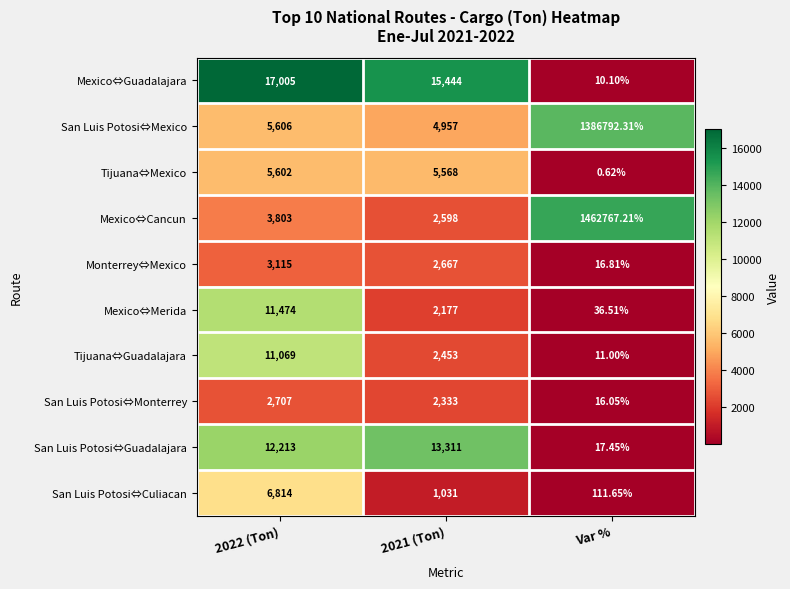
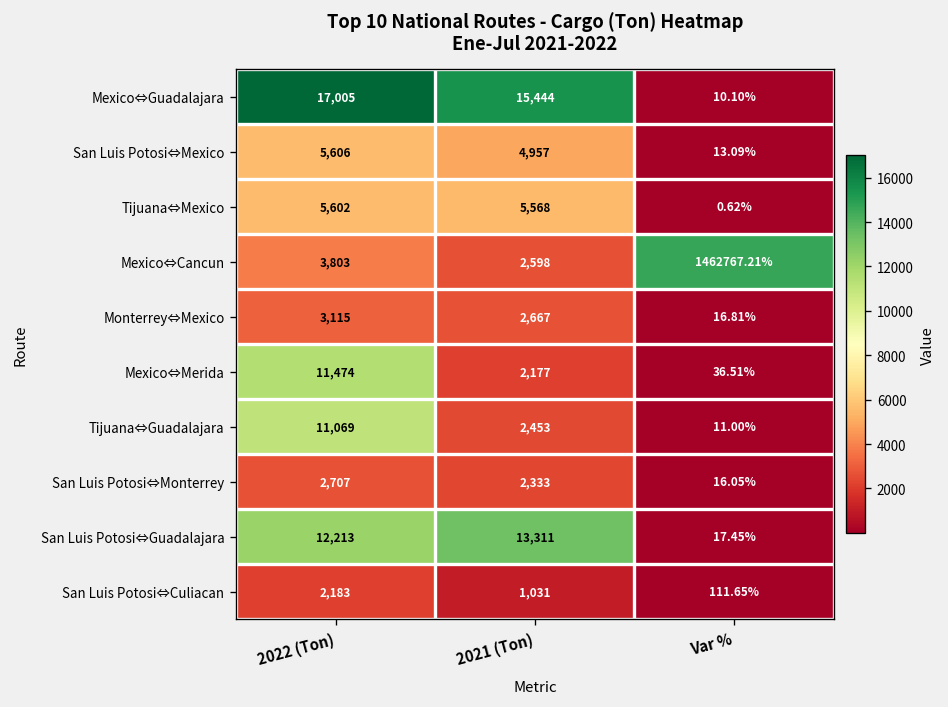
San Luis Potosi⇔Mexico, Var %: 1386792.31% -> 13.09%
San Luis Potosi⇔Culiacan, 2022 (Ton): 6,814 -> 2,183
